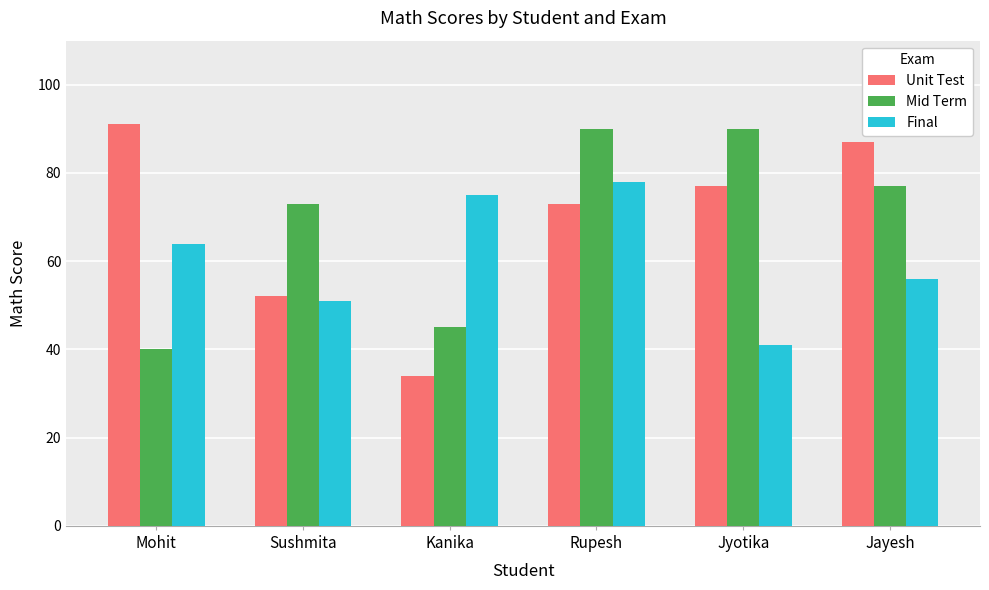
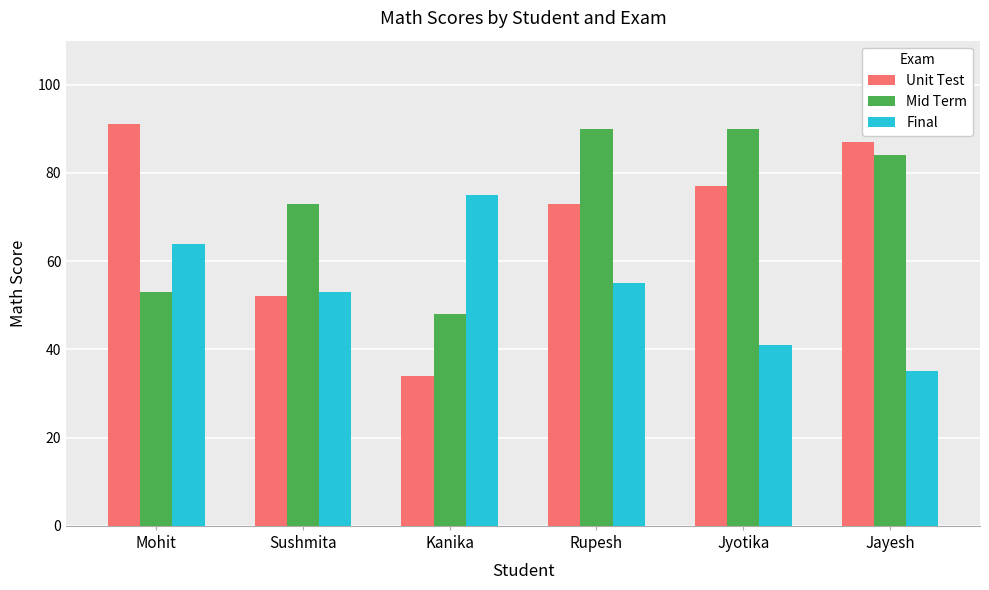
Mid Term, Mohit: 40 -> 53
Final, Sushmita: 51 -> 53
Mid Term, Kanika: 45 -> 48
Final, Rupesh: 78 -> 55
Mid Term, Jayesh: 77 -> 84
Final, Jayesh: 56 -> 35
